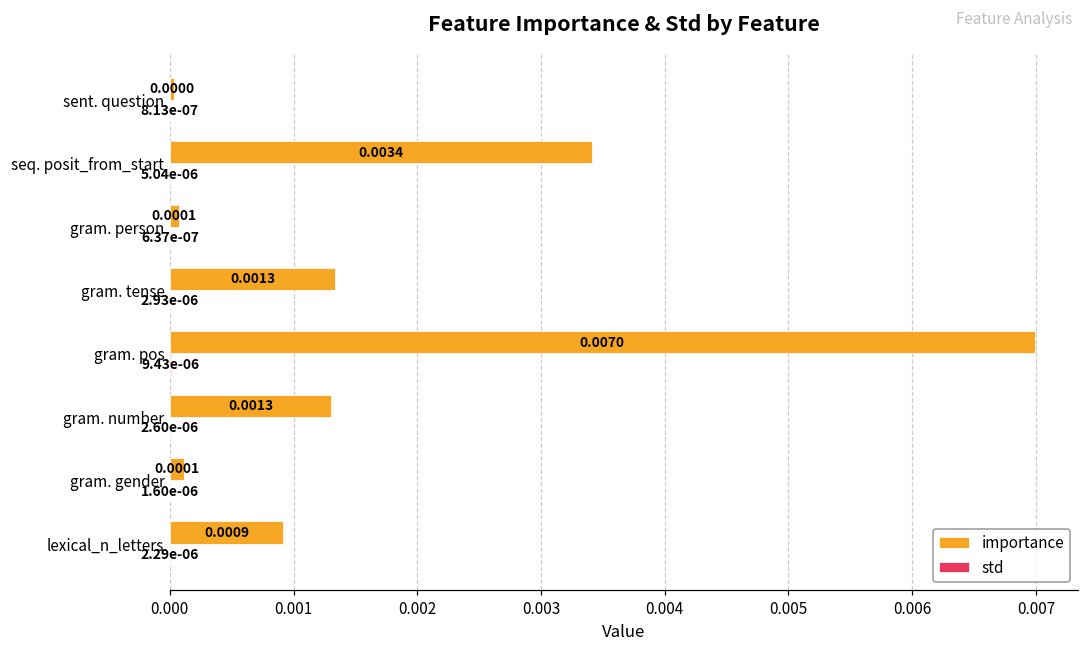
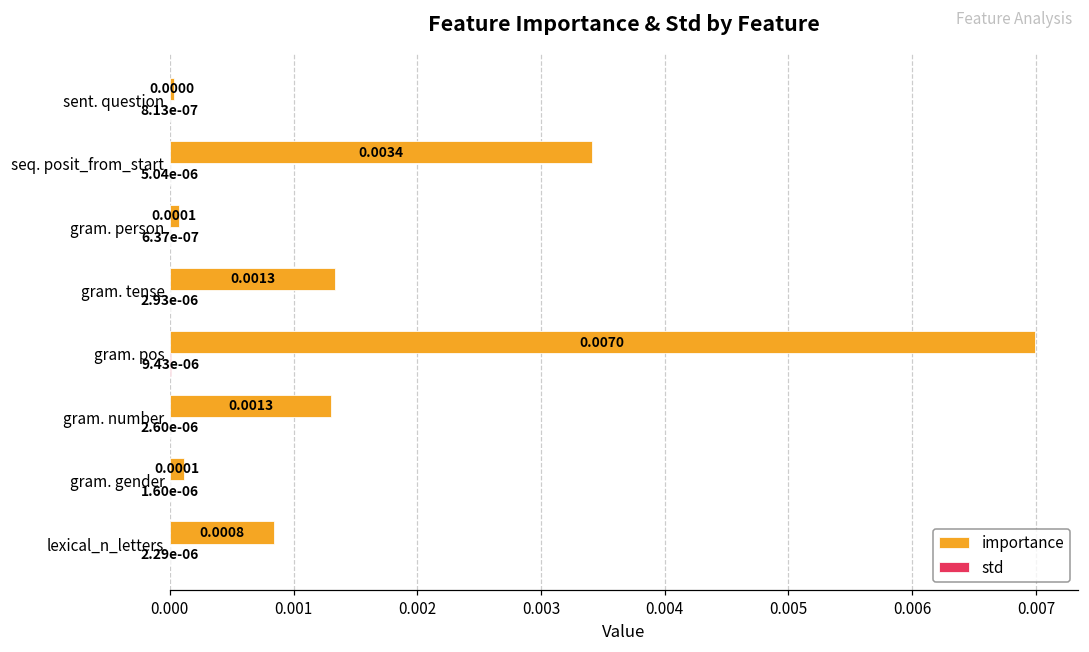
importance, lexical_n_letters: 0.0009 -> 0.0008
